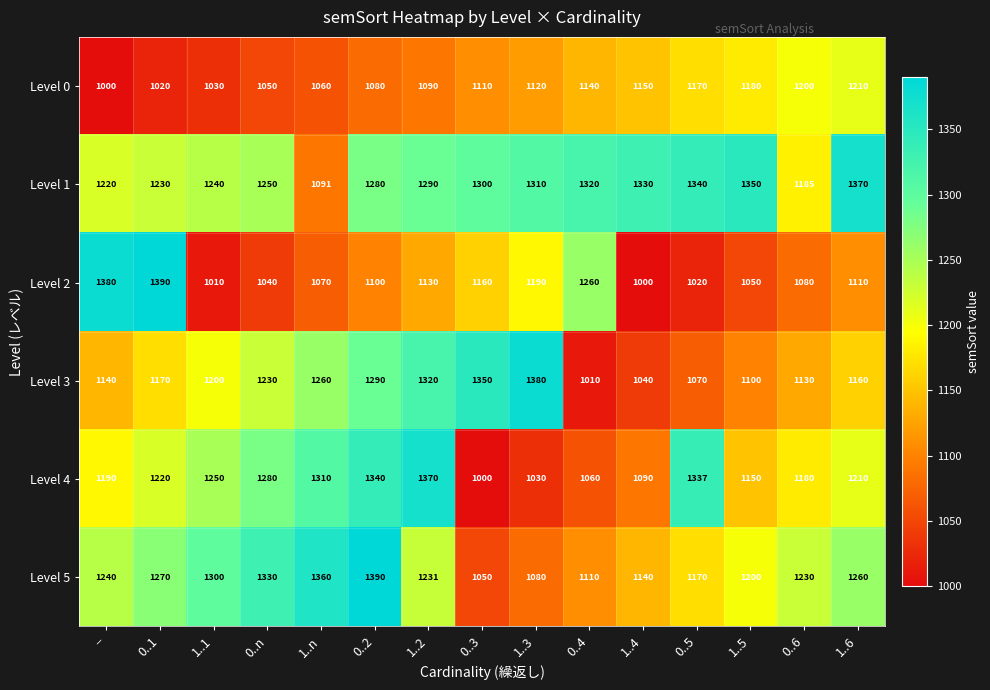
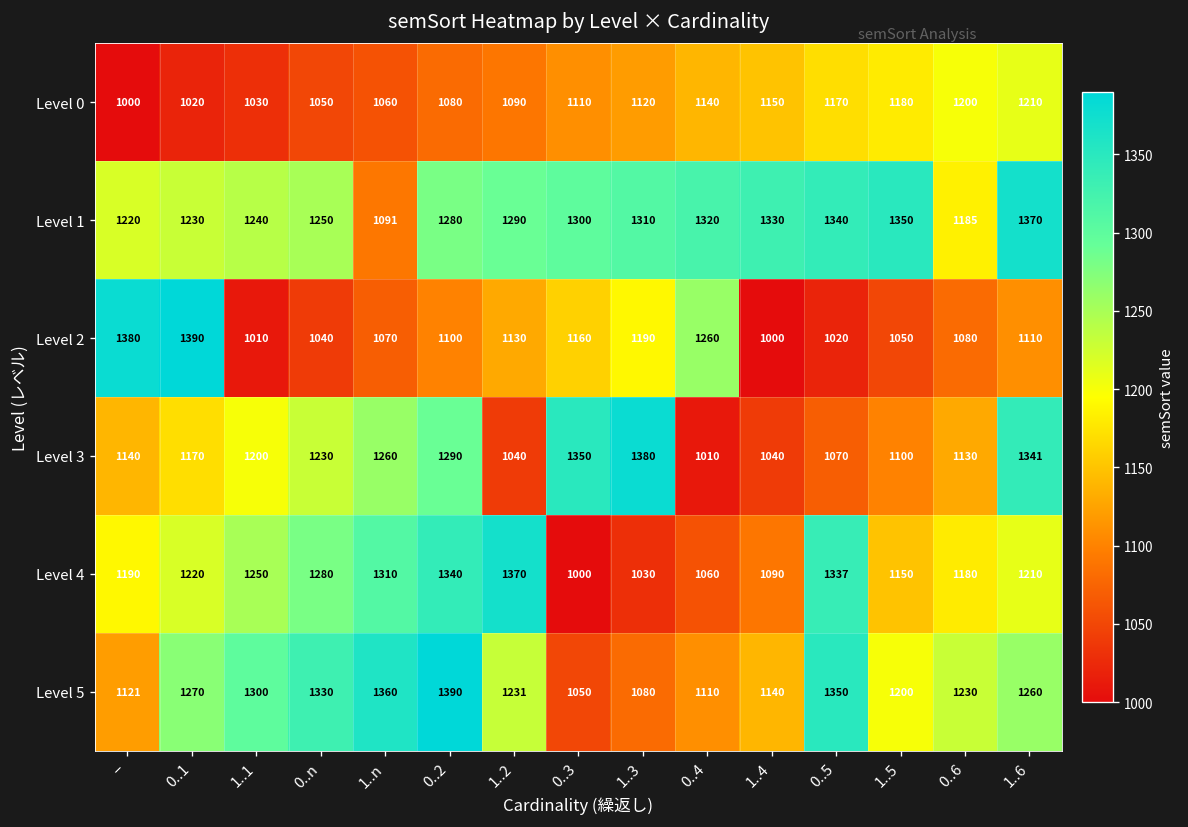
Level 3, 1..2: 1320 -> 1040
Level 3, 1..6: 1160 -> 1341
Level 5, −: 1240 -> 1121
Level 5, 0..5: 1170 -> 1350
